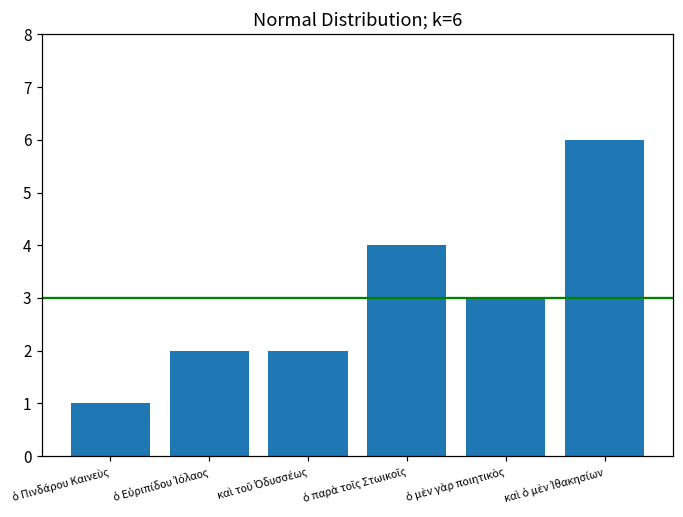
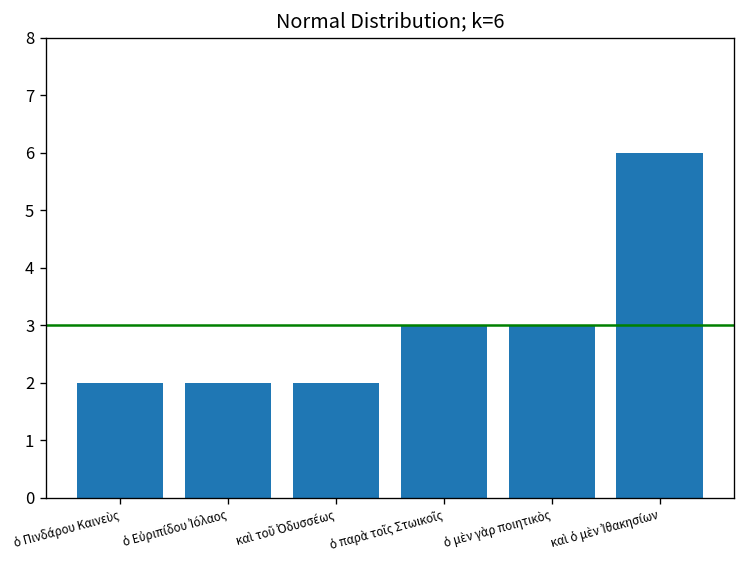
ὁ Πινδάρου Καινεὺς: 1 -> 2
ὁ παρὰ τοῖς Στωικοῖς: 4 -> 3
